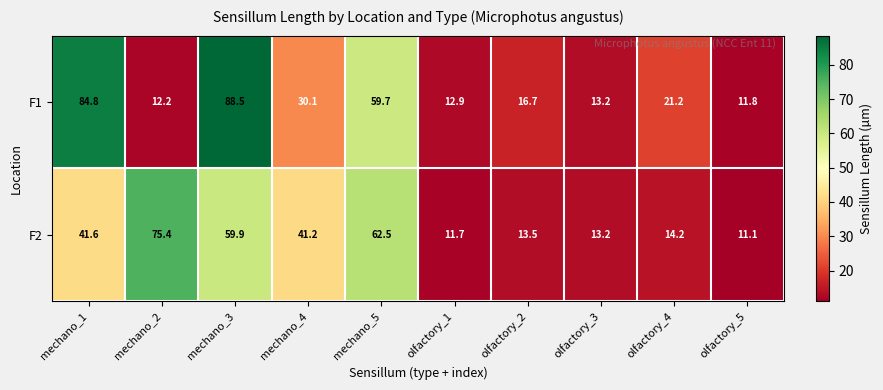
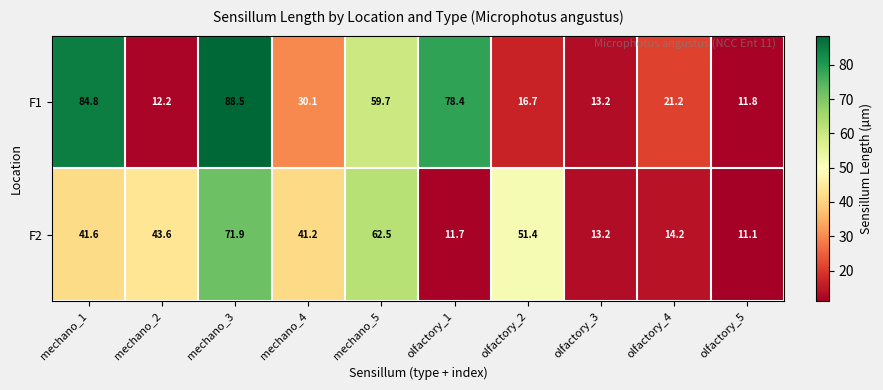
F1, olfactory_1: 12.9 -> 78.4
F2, mechano_2: 75.4 -> 43.6
F2, mechano_3: 59.9 -> 71.9
F2, olfactory_2: 13.5 -> 51.4
